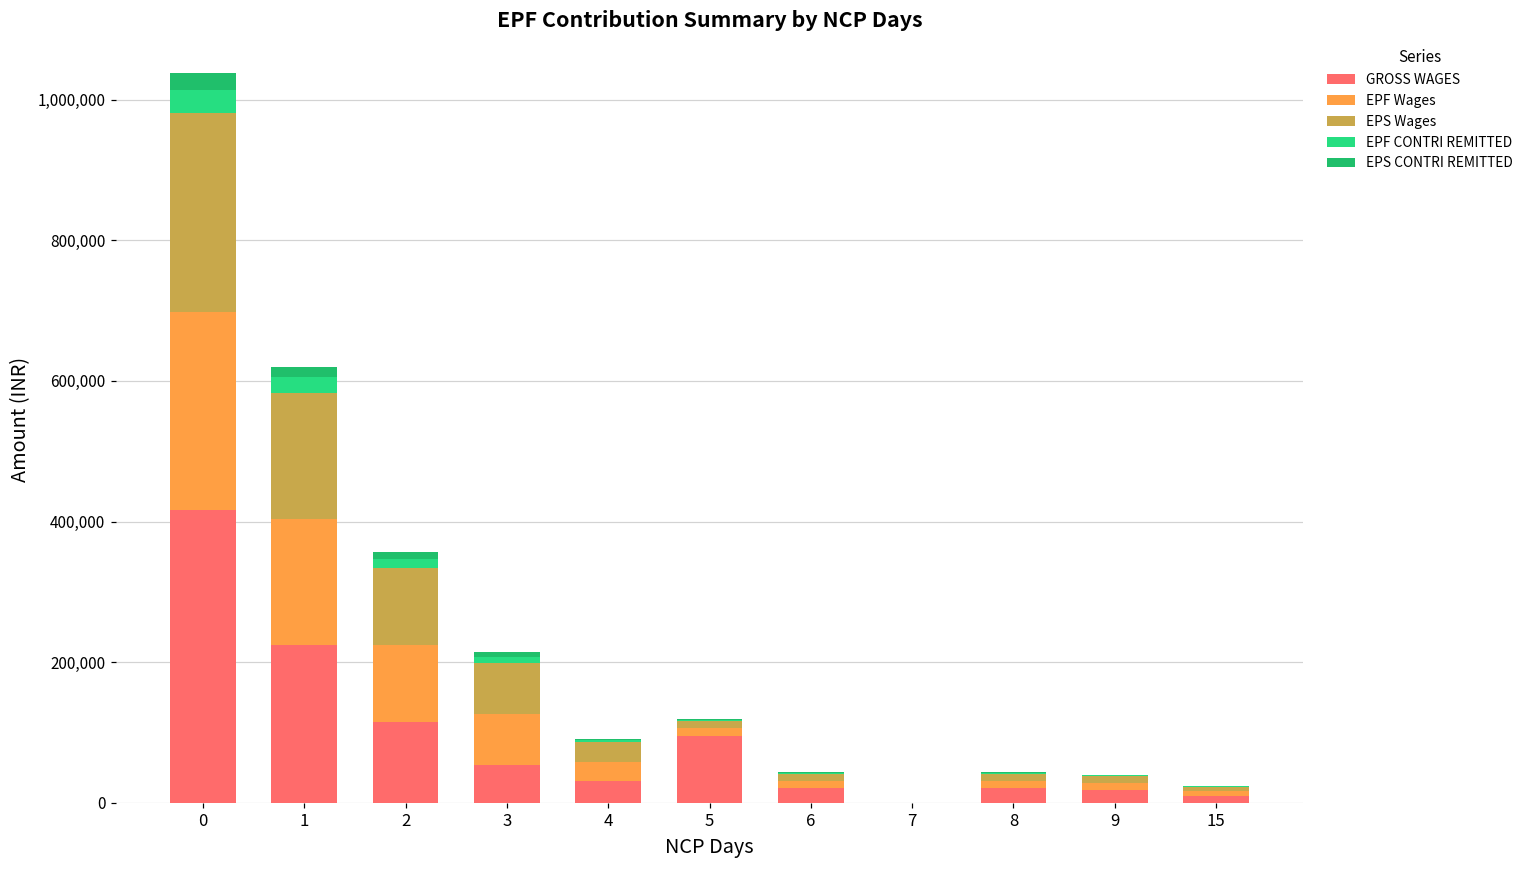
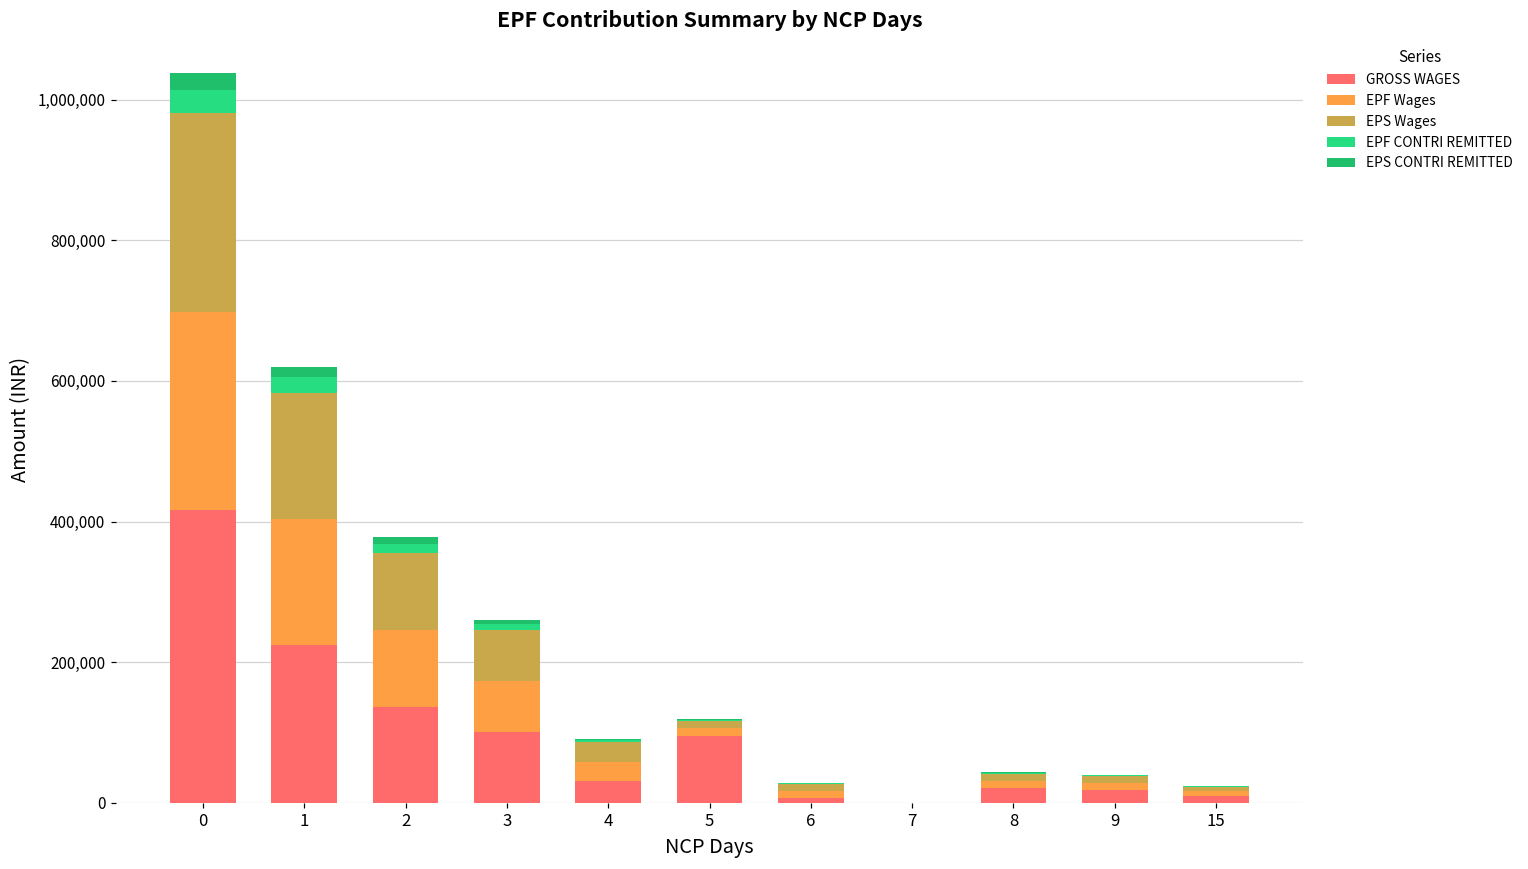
GROSS WAGES, 2: 110,000 -> 140,000
GROSS WAGES, 3: 50,000 -> 100,000
GROSS WAGES, 6: 20,000 -> 10,000
